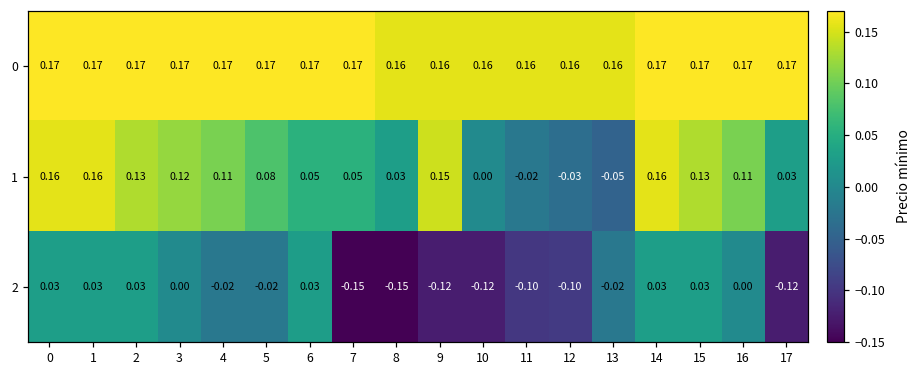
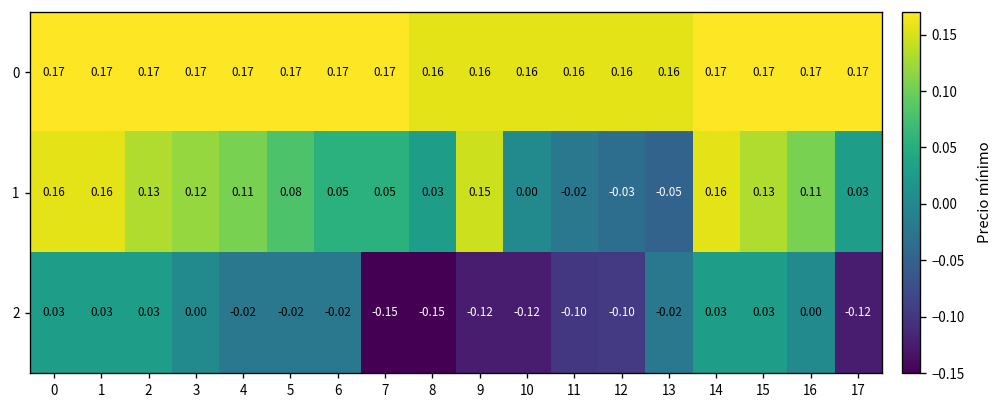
2, 6: 0.03 -> -0.02
